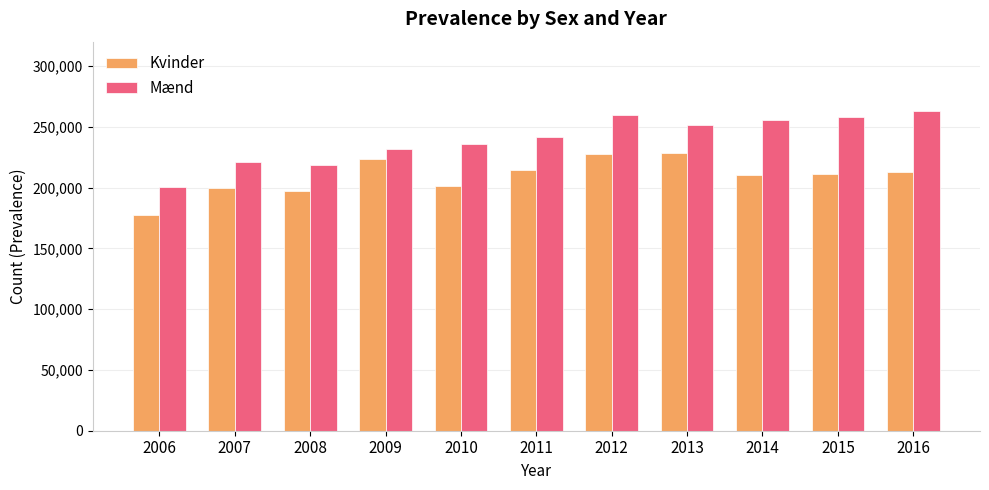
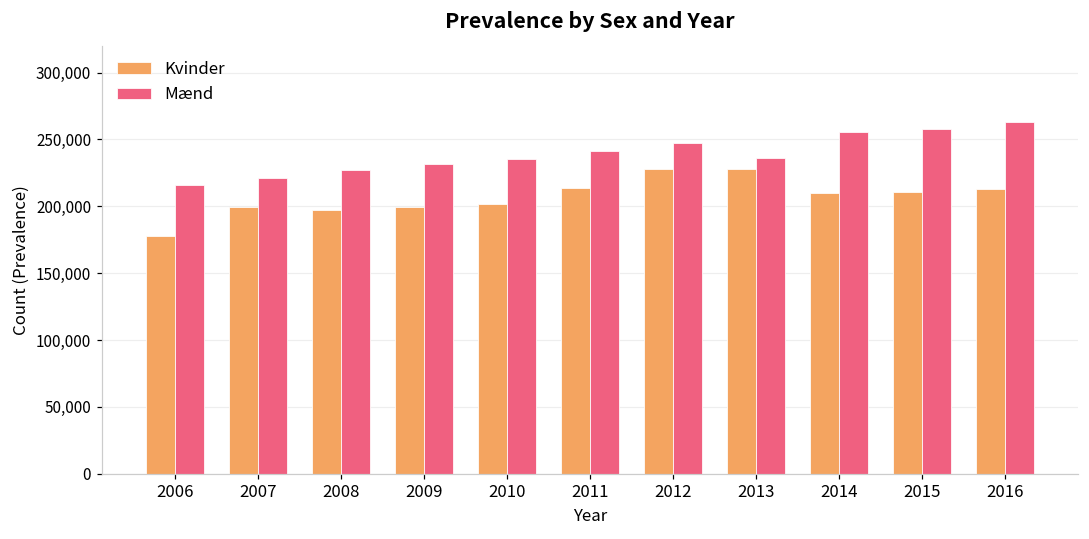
Mænd, 2006: 201,000 -> 216,000
Mænd, 2008: 218,000 -> 227,000
Kvinder, 2009: 223,000 -> 199,000
Mænd, 2012: 260,000 -> 247,000
Mænd, 2013: 252,000 -> 236,000
